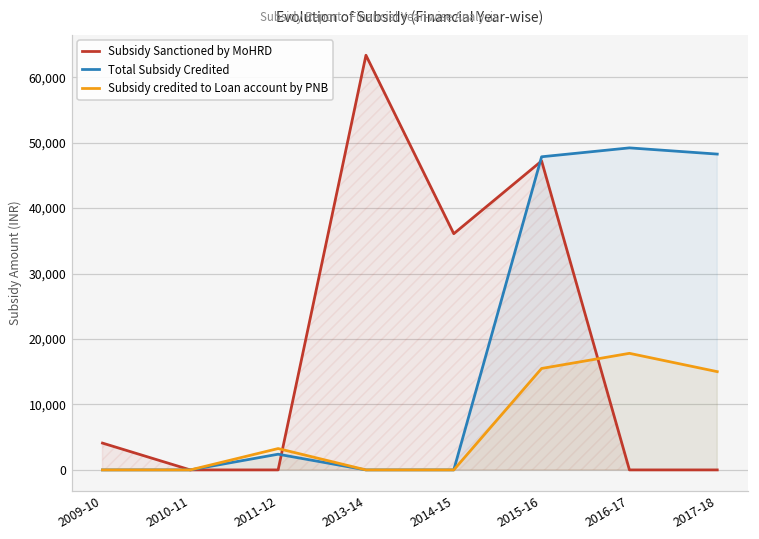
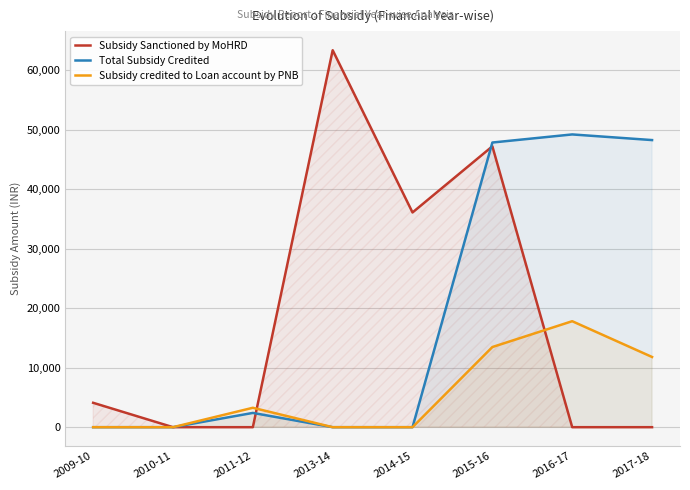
Subsidy credited to Loan account by PNB, 2015-16: 16,000 -> 13,000
Subsidy credited to Loan account by PNB, 2017-18: 15,000 -> 12,000
